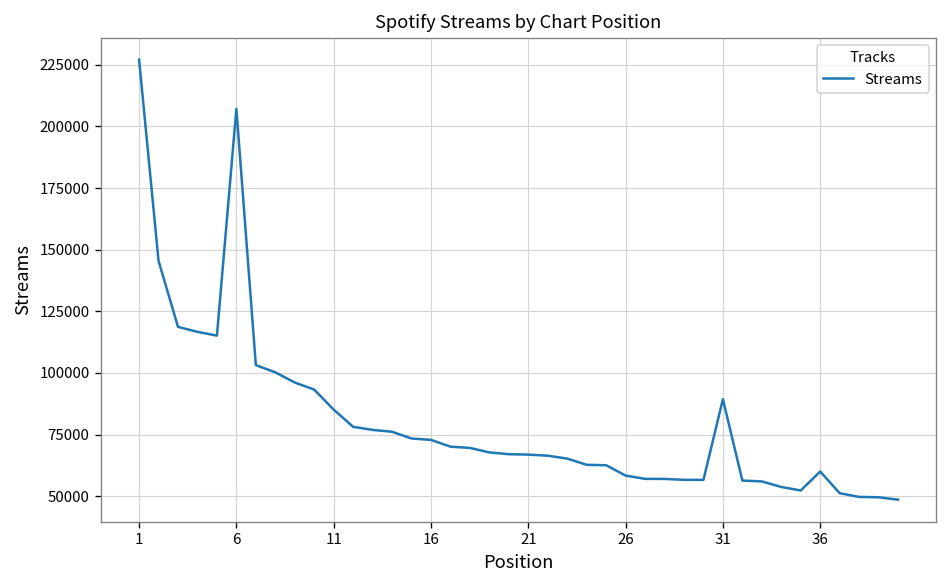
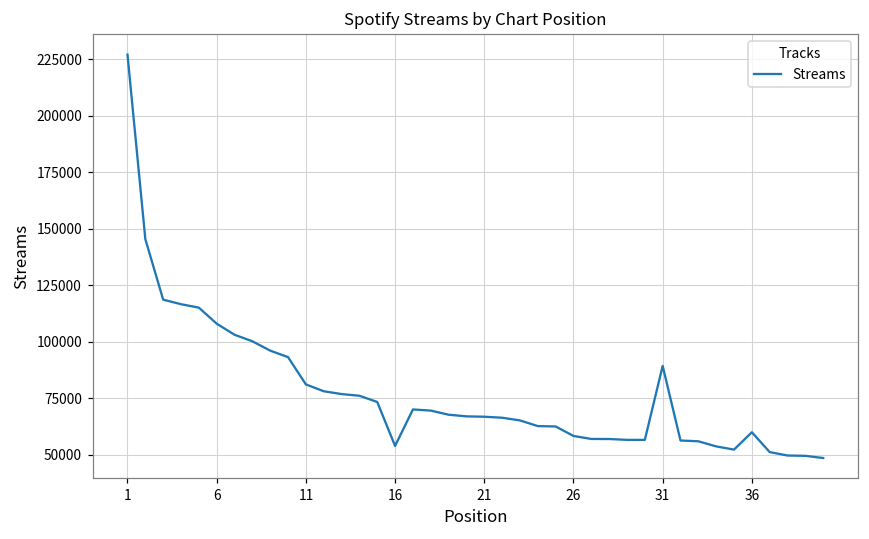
6: 207000 -> 108000
11: 85000 -> 81000
16: 73000 -> 54000
